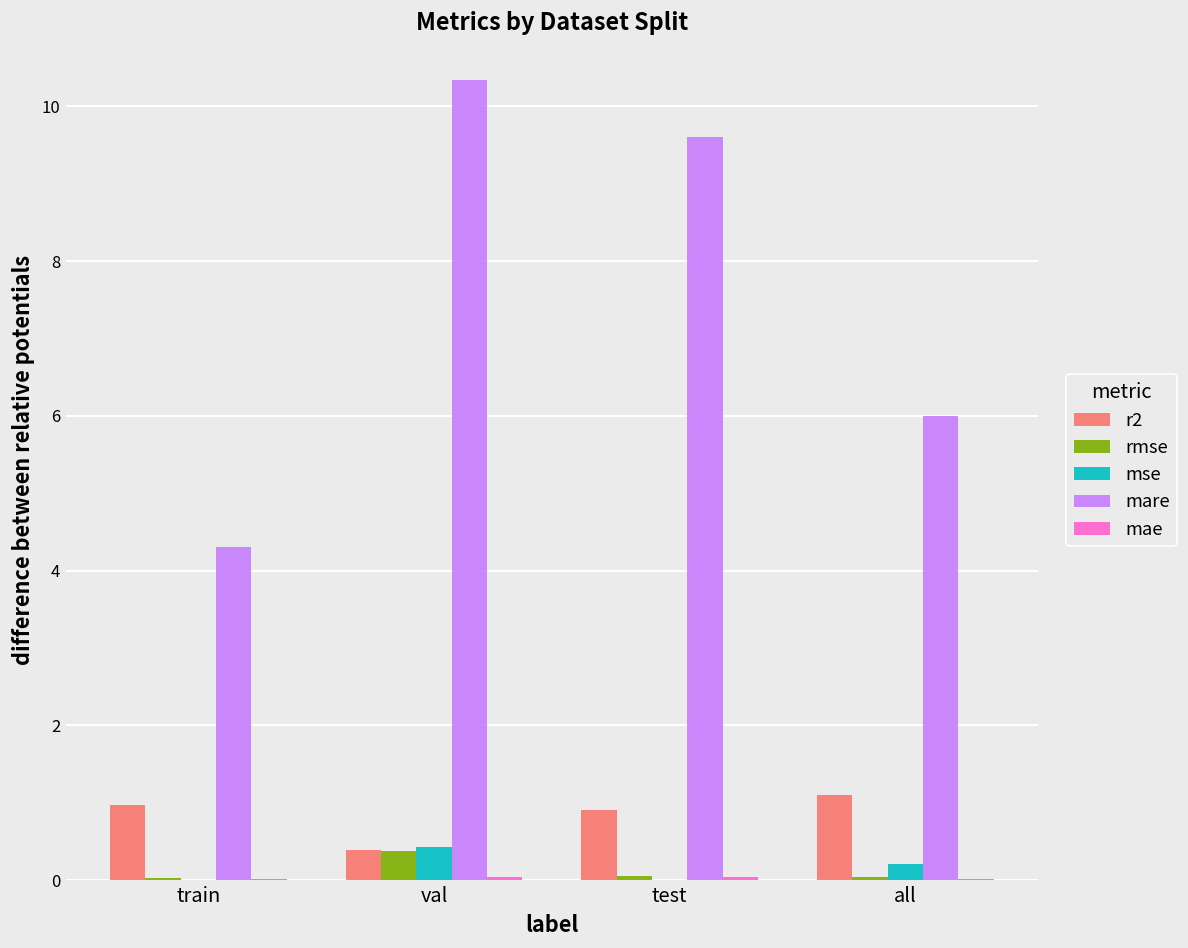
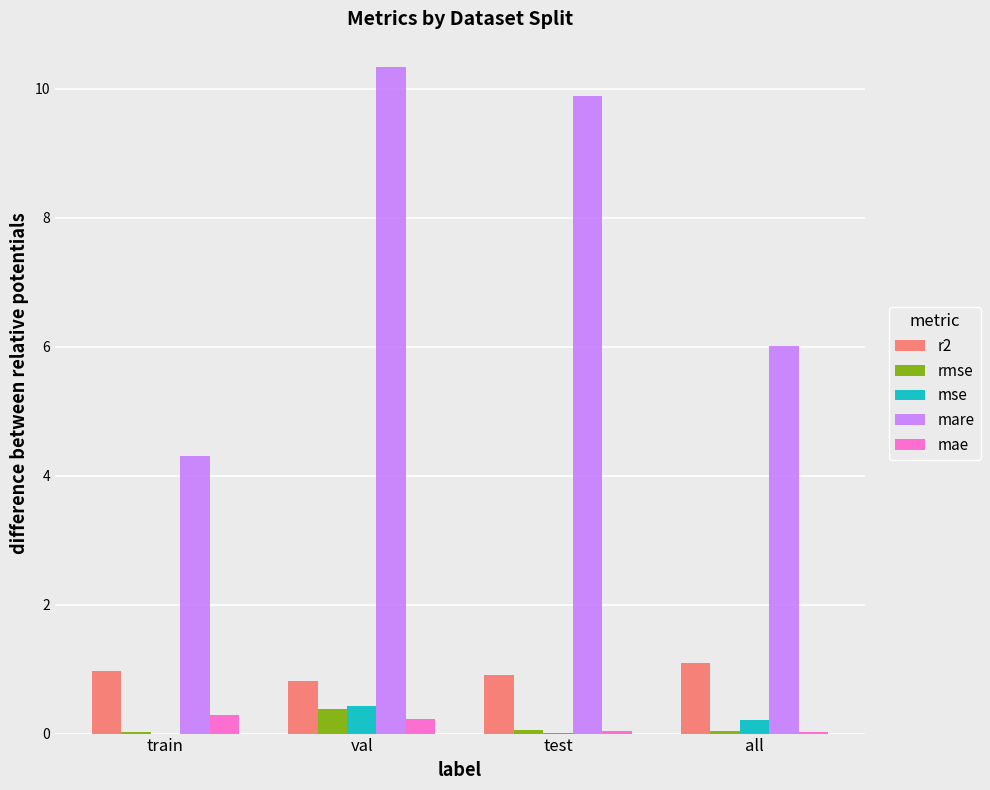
mae, train: 0.0 -> 0.3
r2, val: 0.4 -> 0.8
mae, val: 0.0 -> 0.2
mare, test: 9.6 -> 9.9
